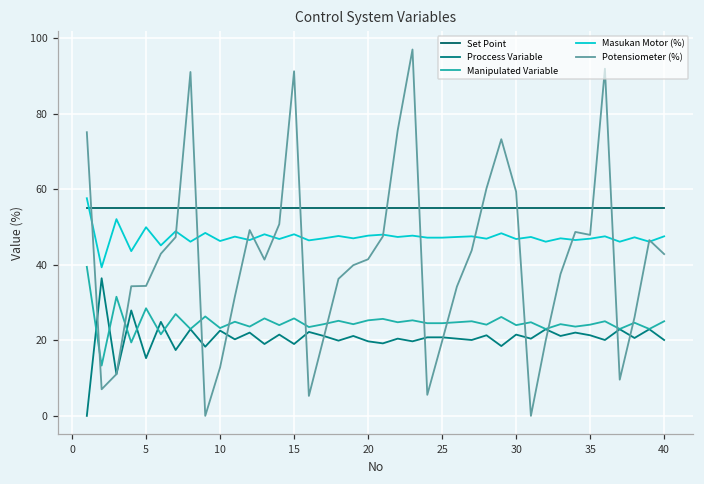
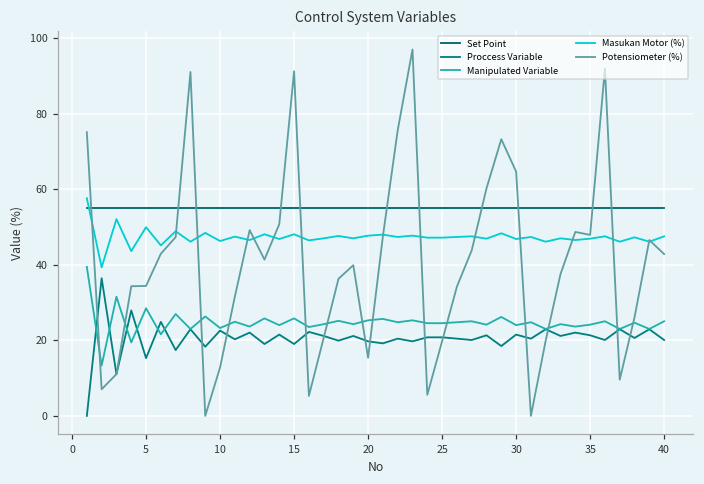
Potensiometer (%), 20: 41 -> 15
Potensiometer (%), 30: 59 -> 65
